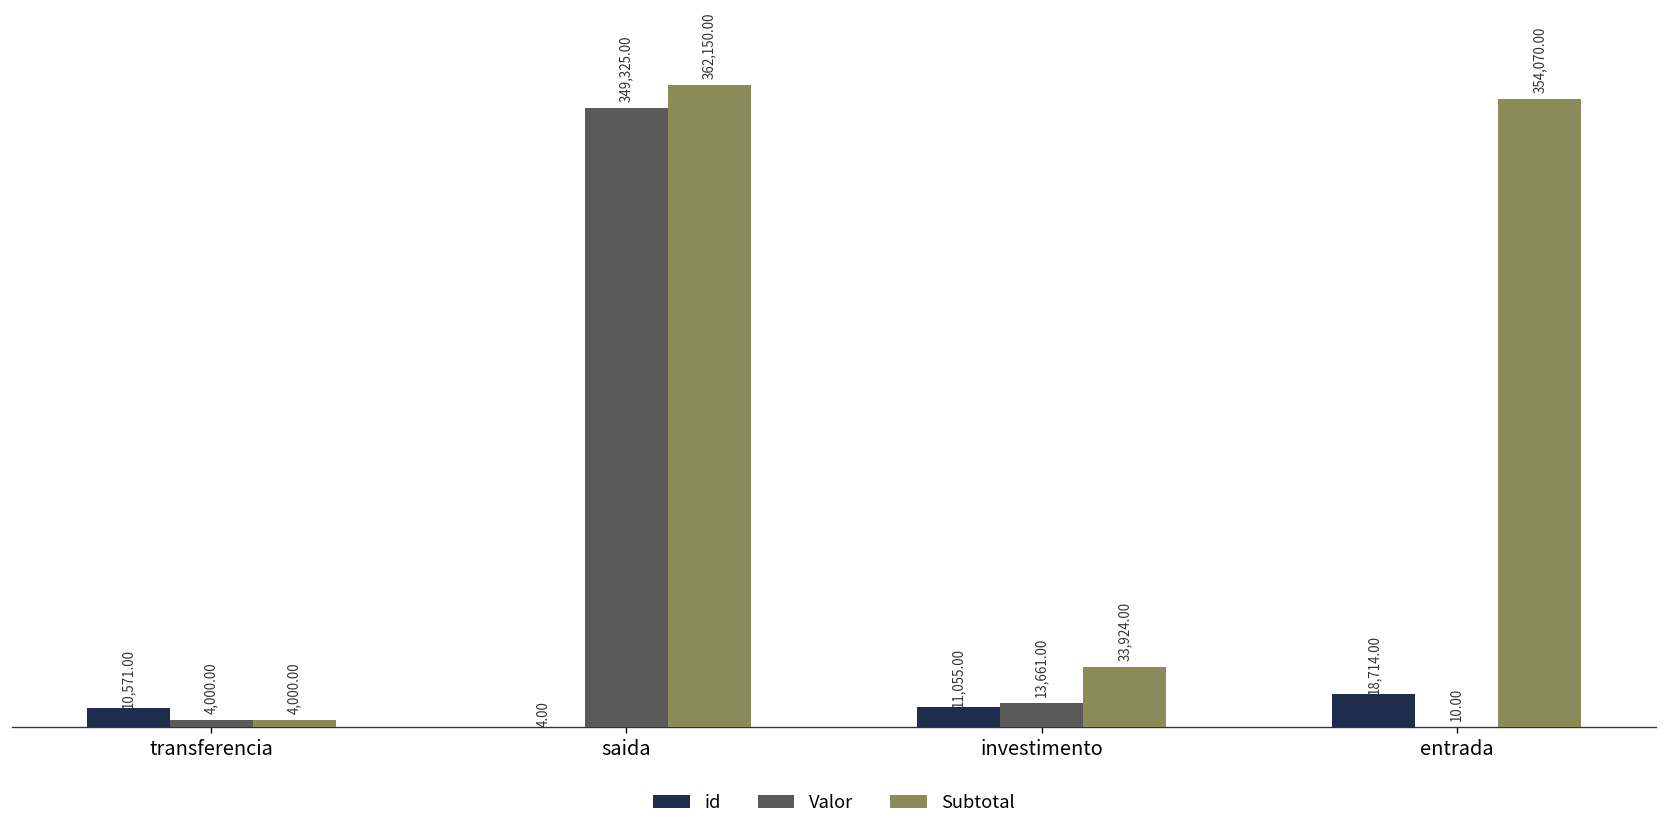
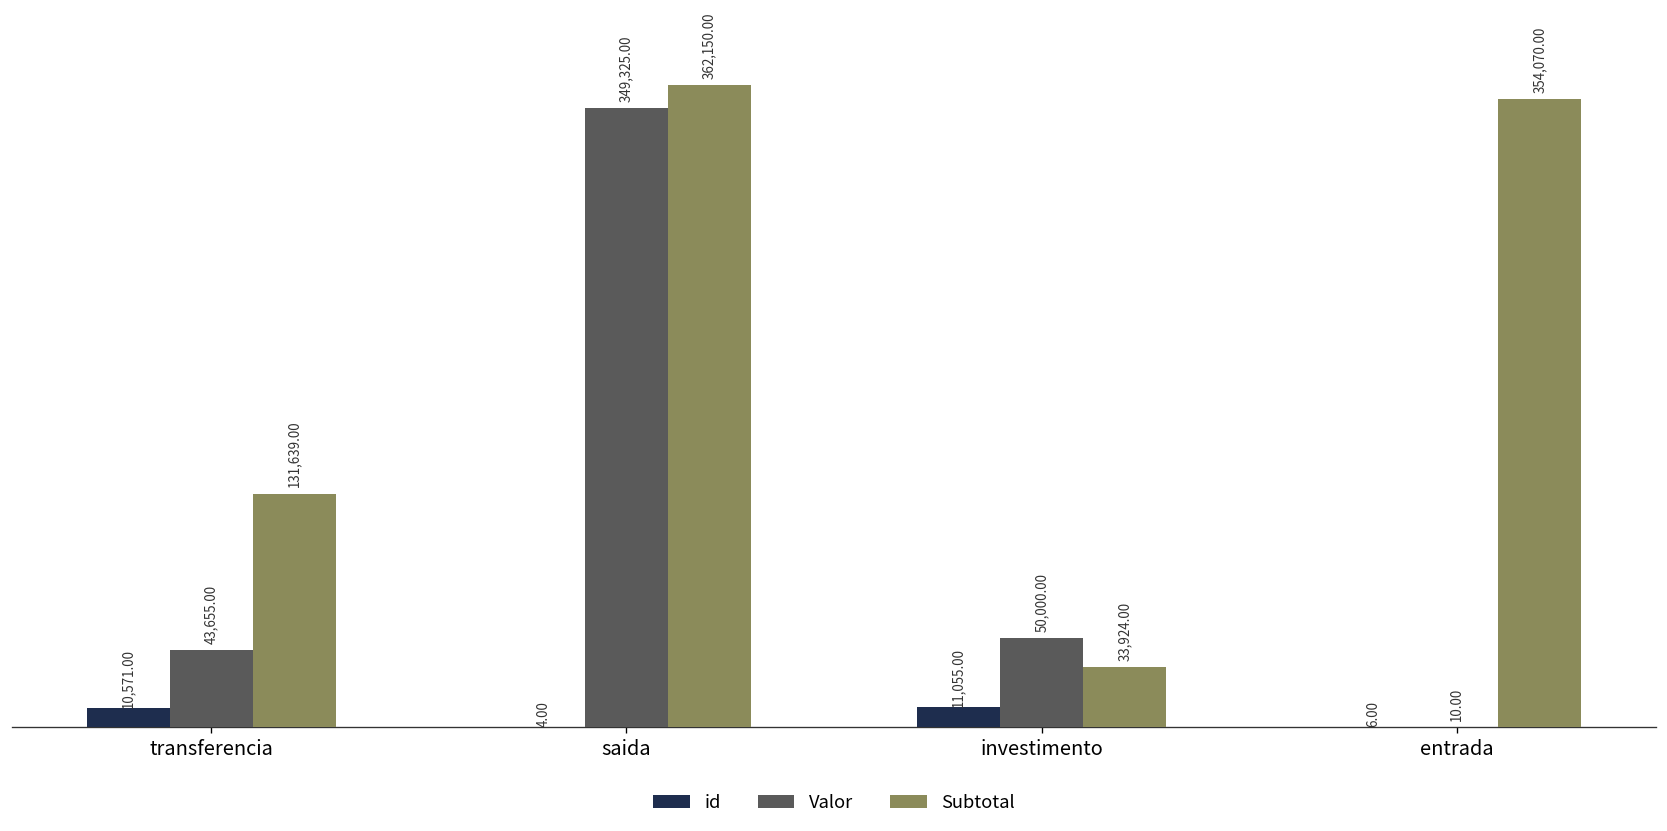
Valor, transferencia: 4,000.00 -> 43,655.00
Subtotal, transferencia: 4,000.00 -> 131,639.00
Valor, investimento: 13,661.00 -> 50,000.00
id, entrada: 18,714.00 -> 6.00
